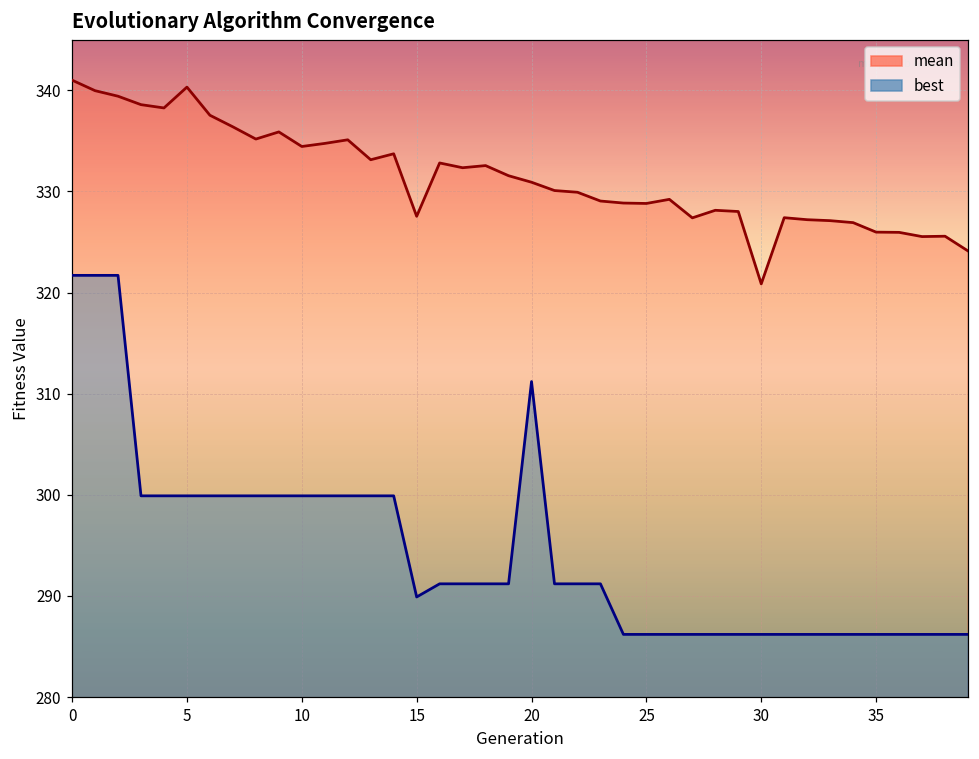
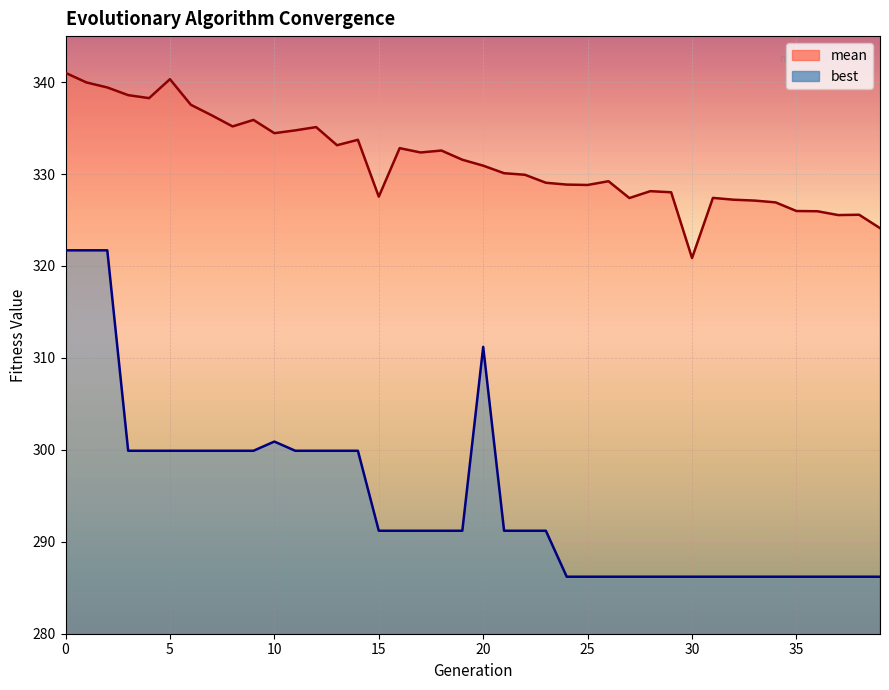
best, 10: 300 -> 301
best, 15: 290 -> 291
